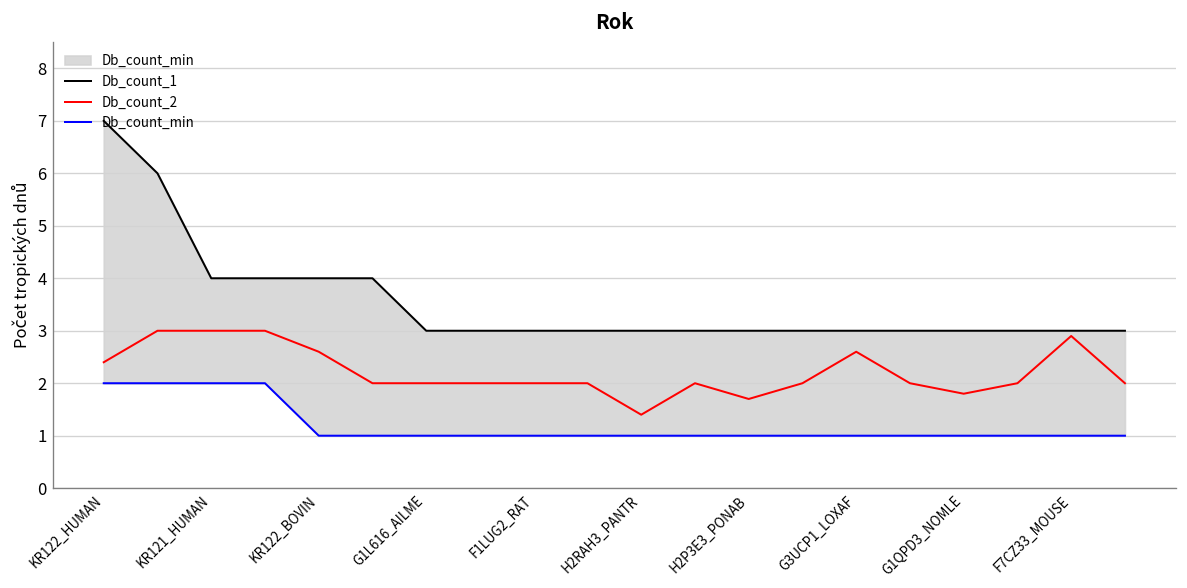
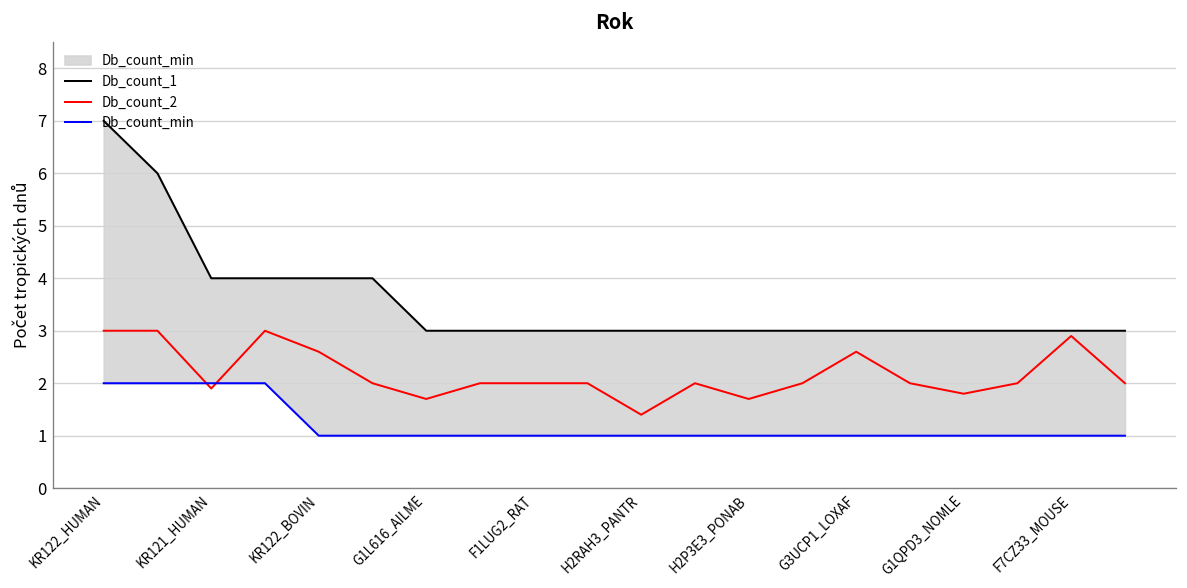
Db_count_2, KR122_HUMAN: 2.4 -> 3.0
Db_count_2, KR121_HUMAN: 3.0 -> 1.9
Db_count_2, G1L616_AILME: 2.0 -> 1.7
